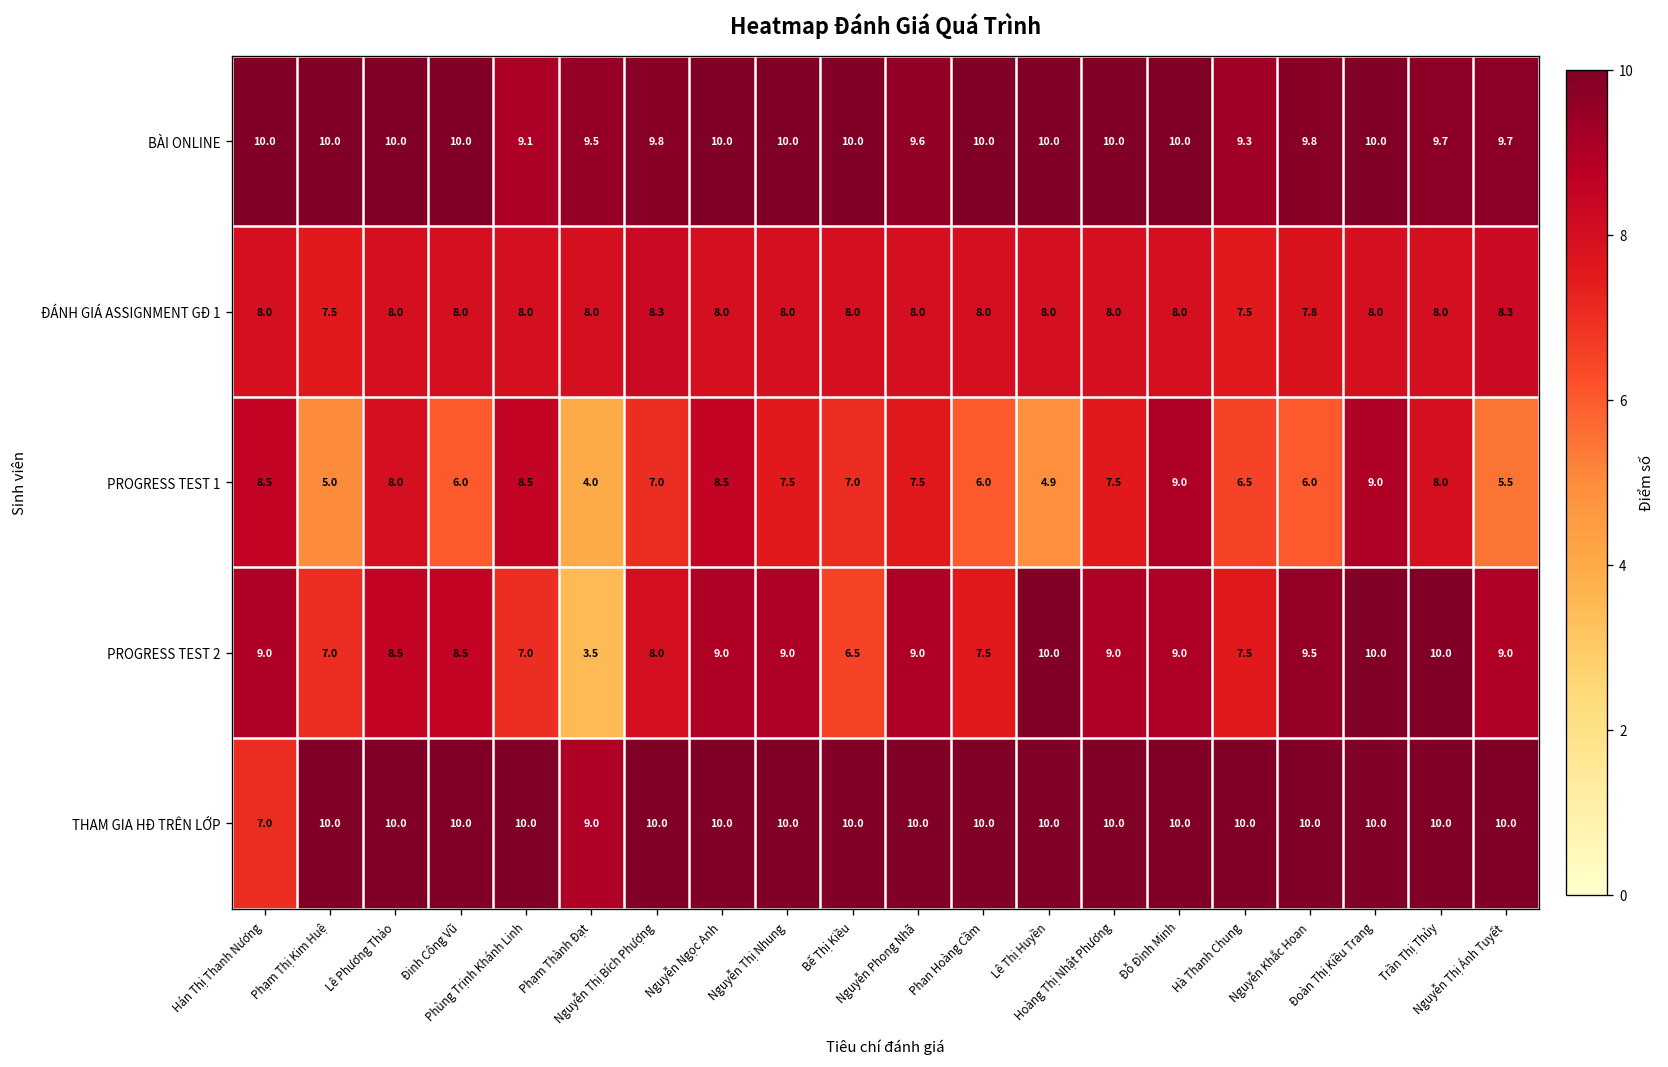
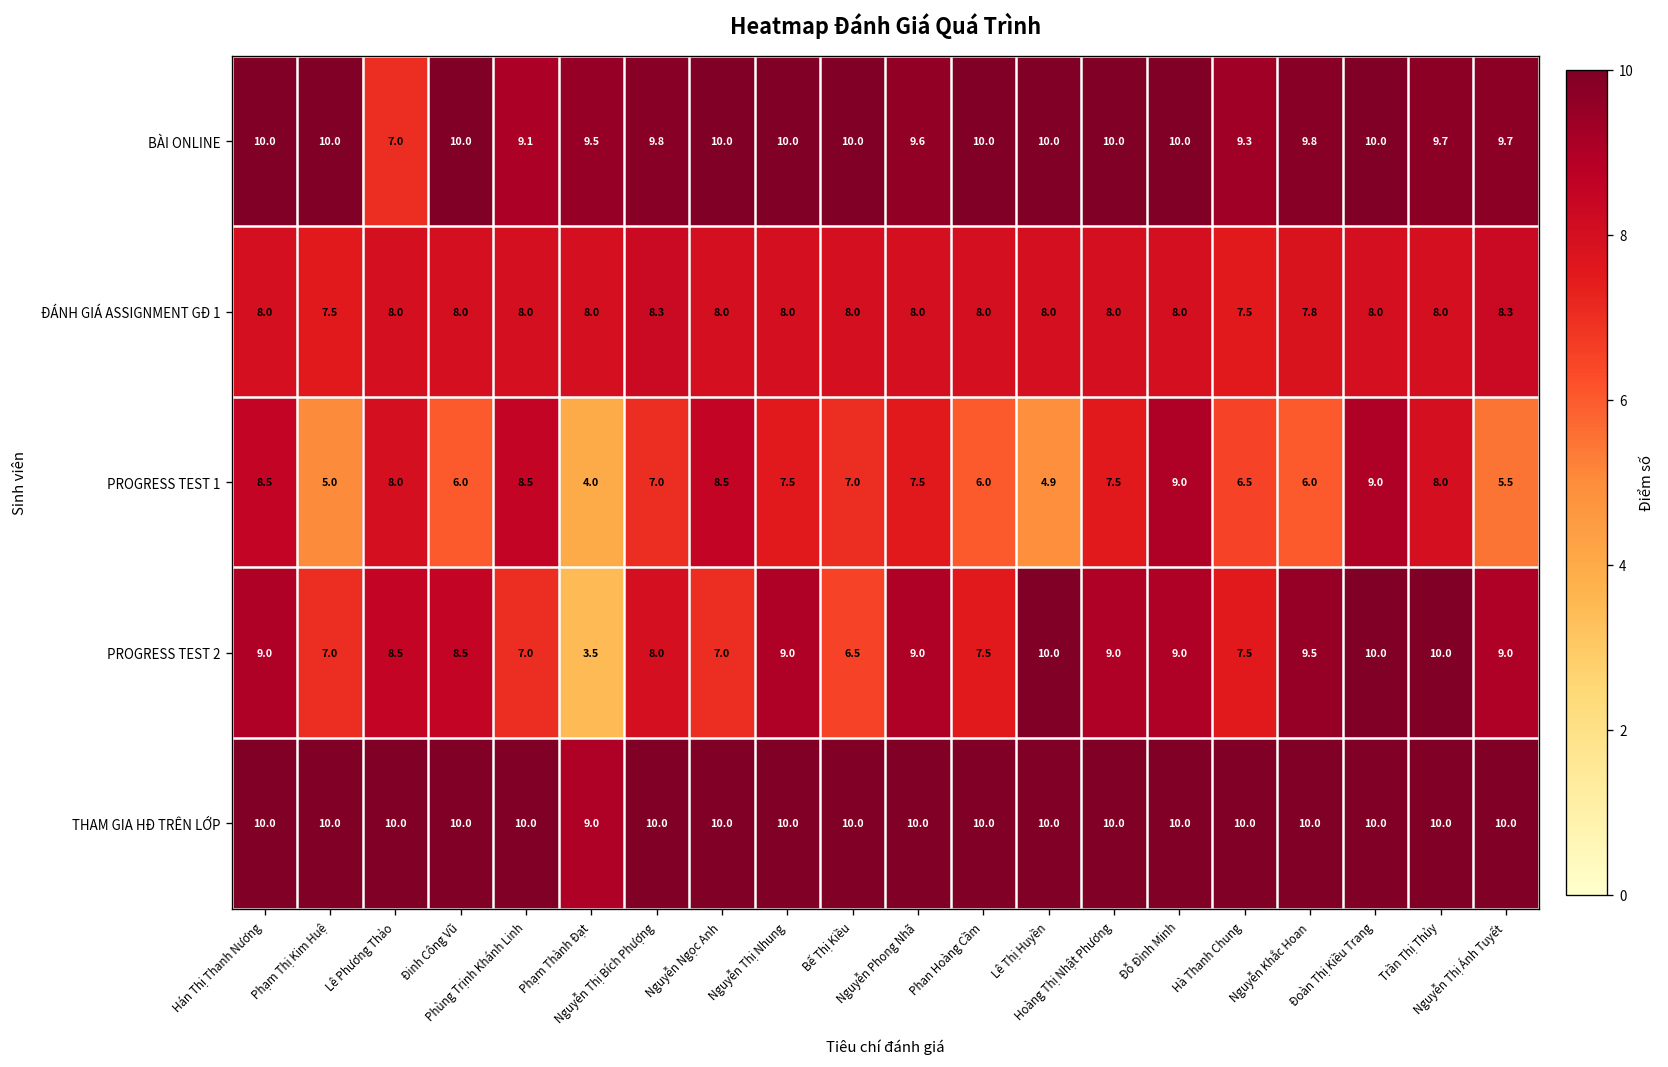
BÀI ONLINE, Lê Phương Thảo: 10.0 -> 7.0
PROGRESS TEST 2, Nguyễn Ngọc Anh: 9.0 -> 7.0
THAM GIA HĐ TRÊN LỚP, Hán Thị Thanh Nương: 7.0 -> 10.0
